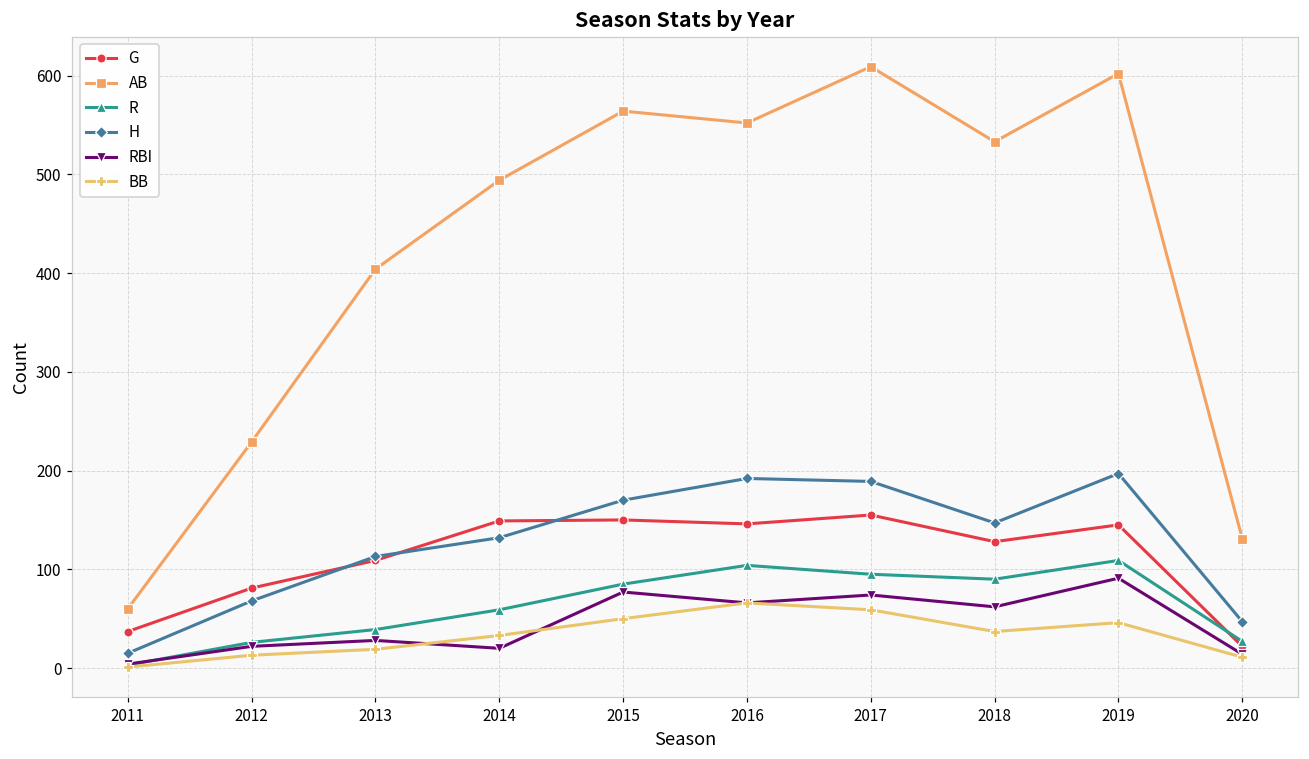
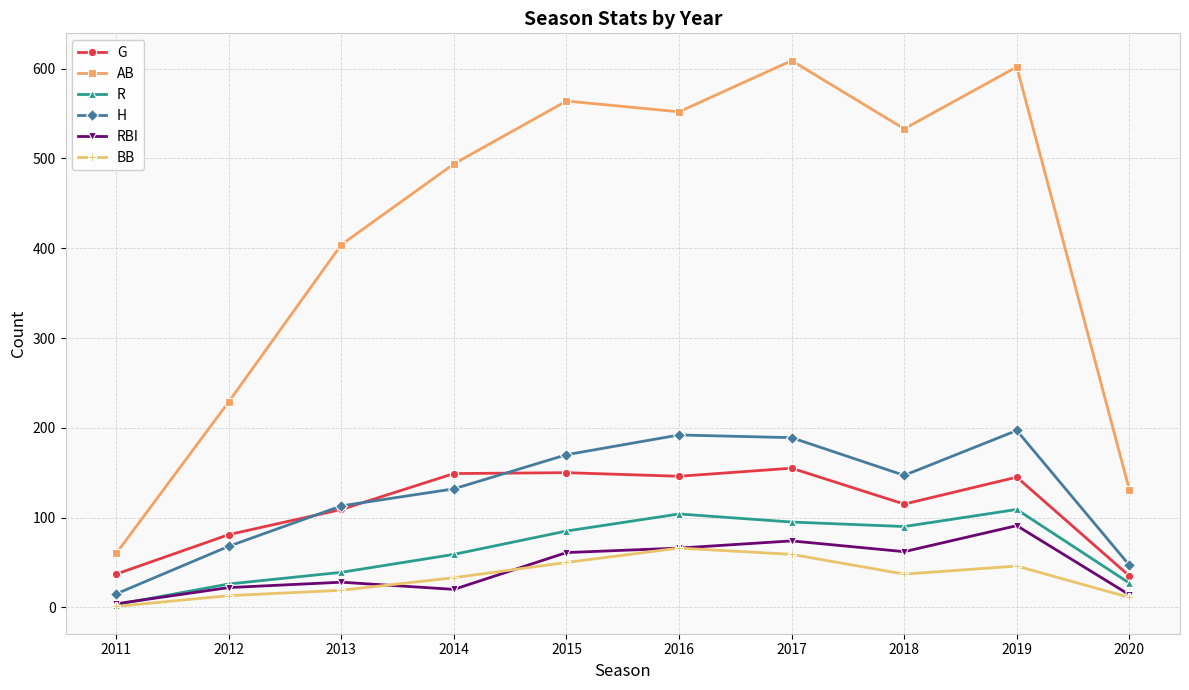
RBI, 2015: 80 -> 60
G, 2018: 130 -> 120
G, 2020: 20 -> 40
